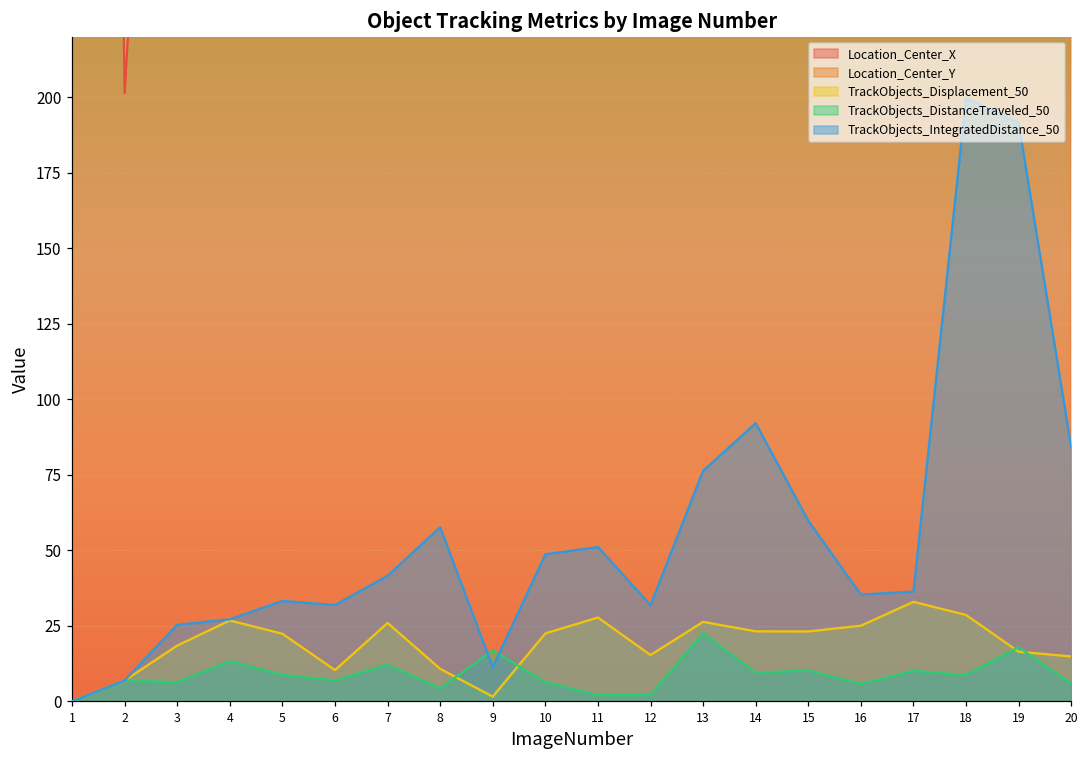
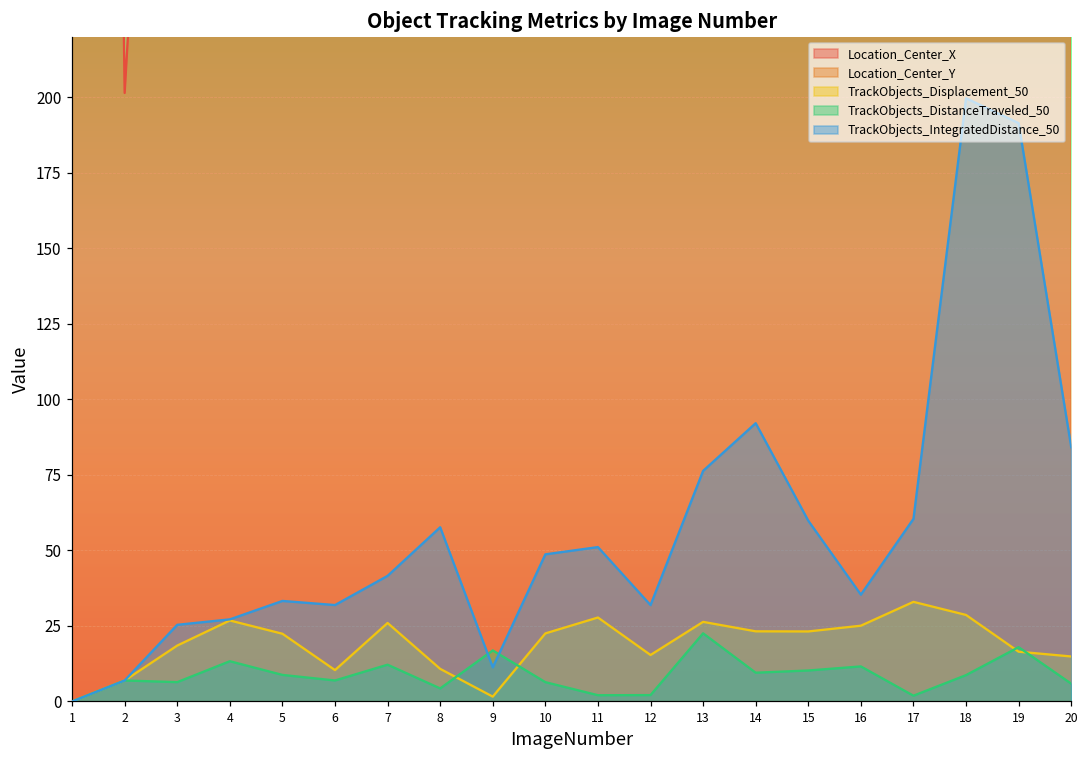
TrackObjects_DistanceTraveled_50, 16: 6 -> 12
TrackObjects_DistanceTraveled_50, 17: 10 -> 2
TrackObjects_IntegratedDistance_50, 17: 36 -> 60
